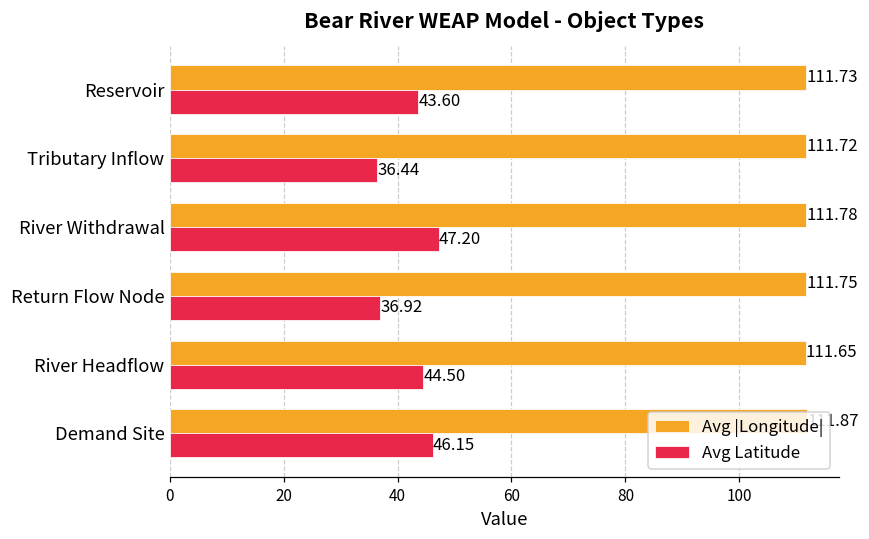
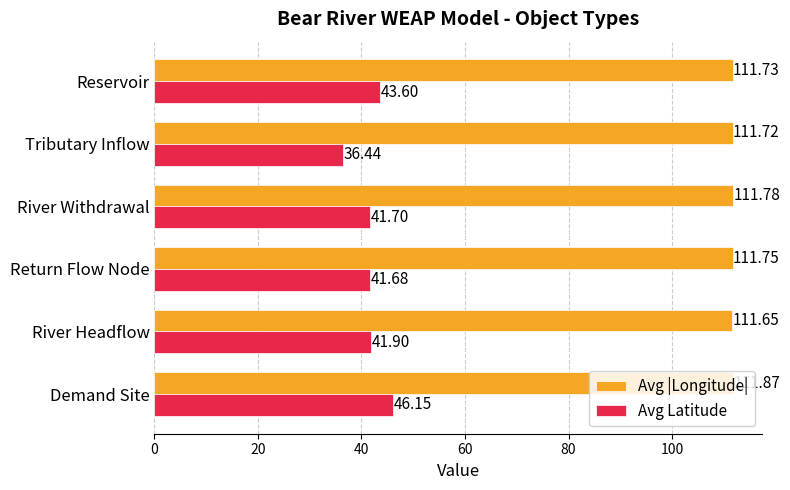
Avg Latitude, River Withdrawal: 47.20 -> 41.70
Avg Latitude, Return Flow Node: 36.92 -> 41.68
Avg Latitude, River Headflow: 44.50 -> 41.90
